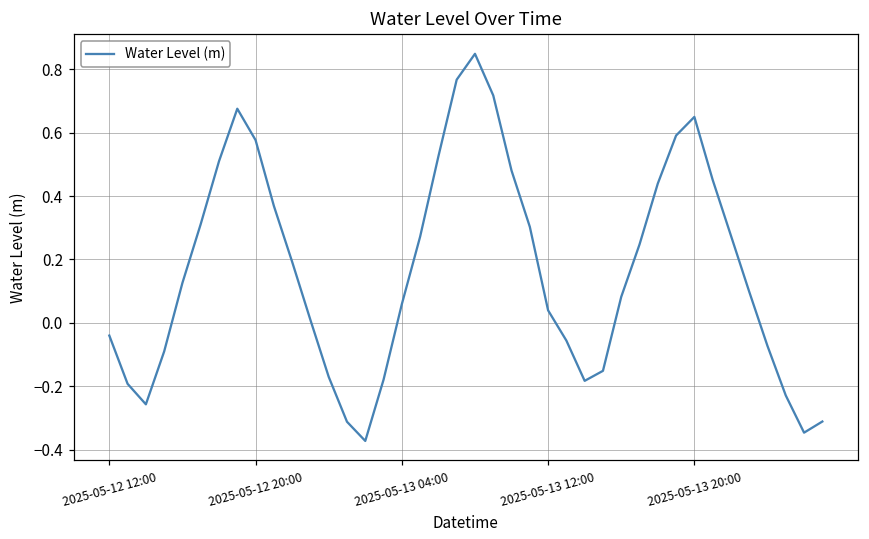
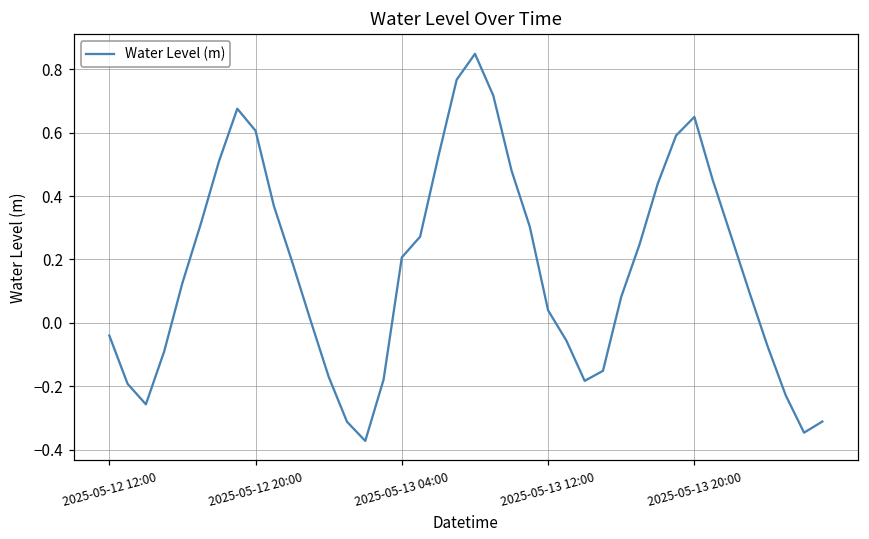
2025-05-12 20:00: 0.58 -> 0.61
2025-05-13 04:00: 0.06 -> 0.21
